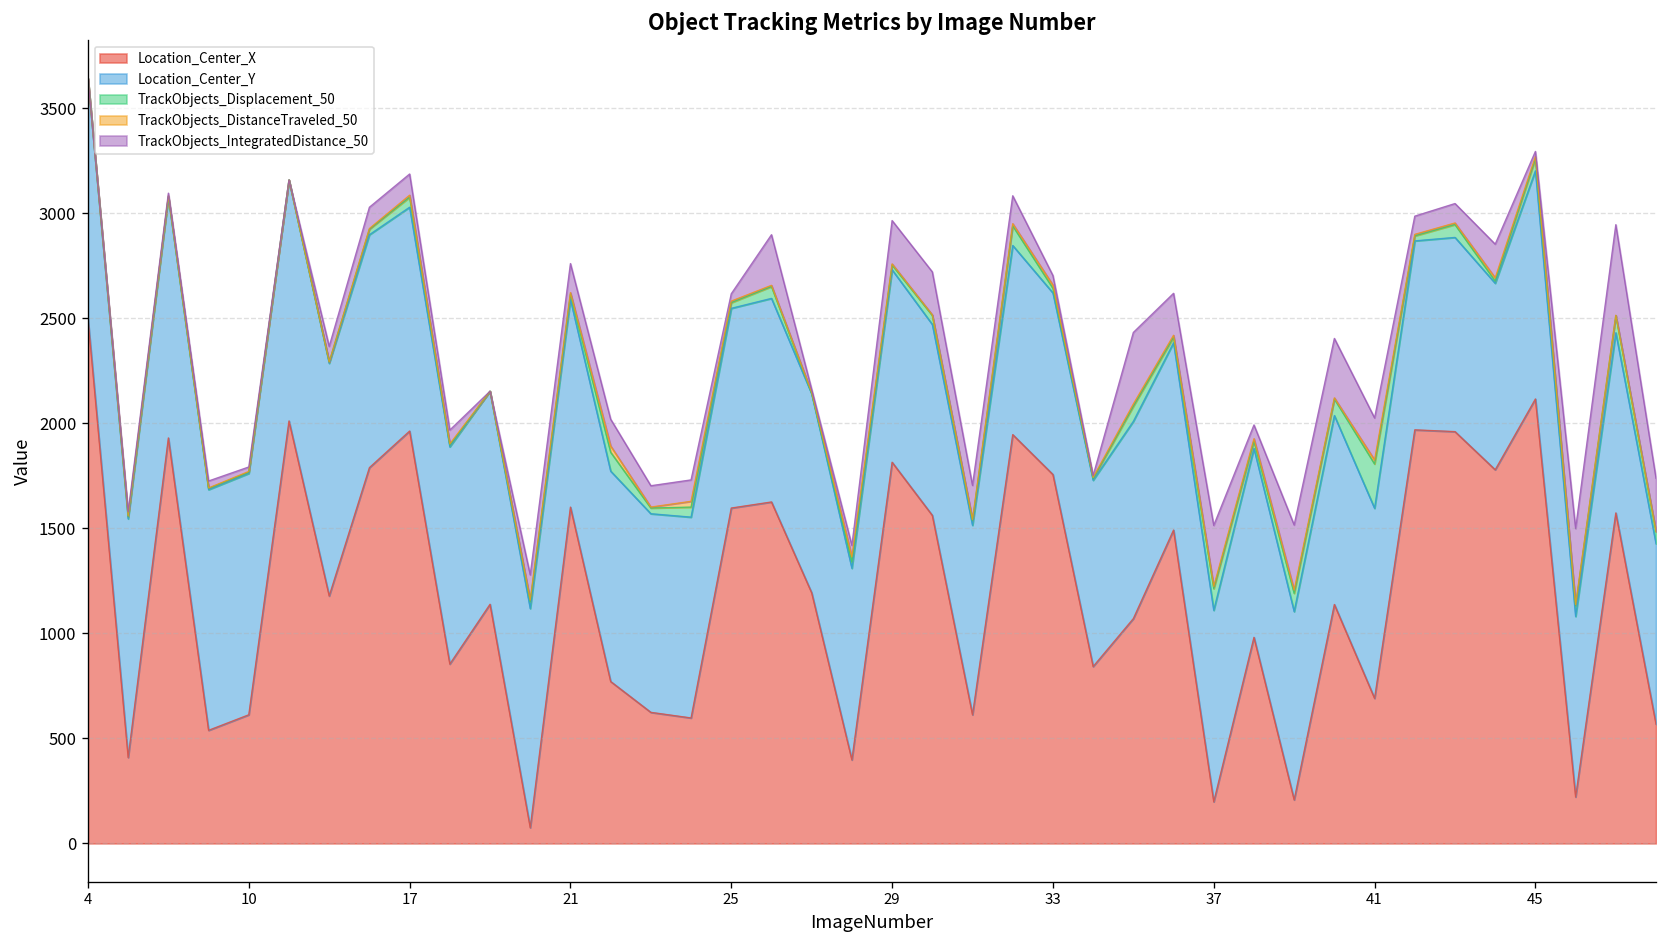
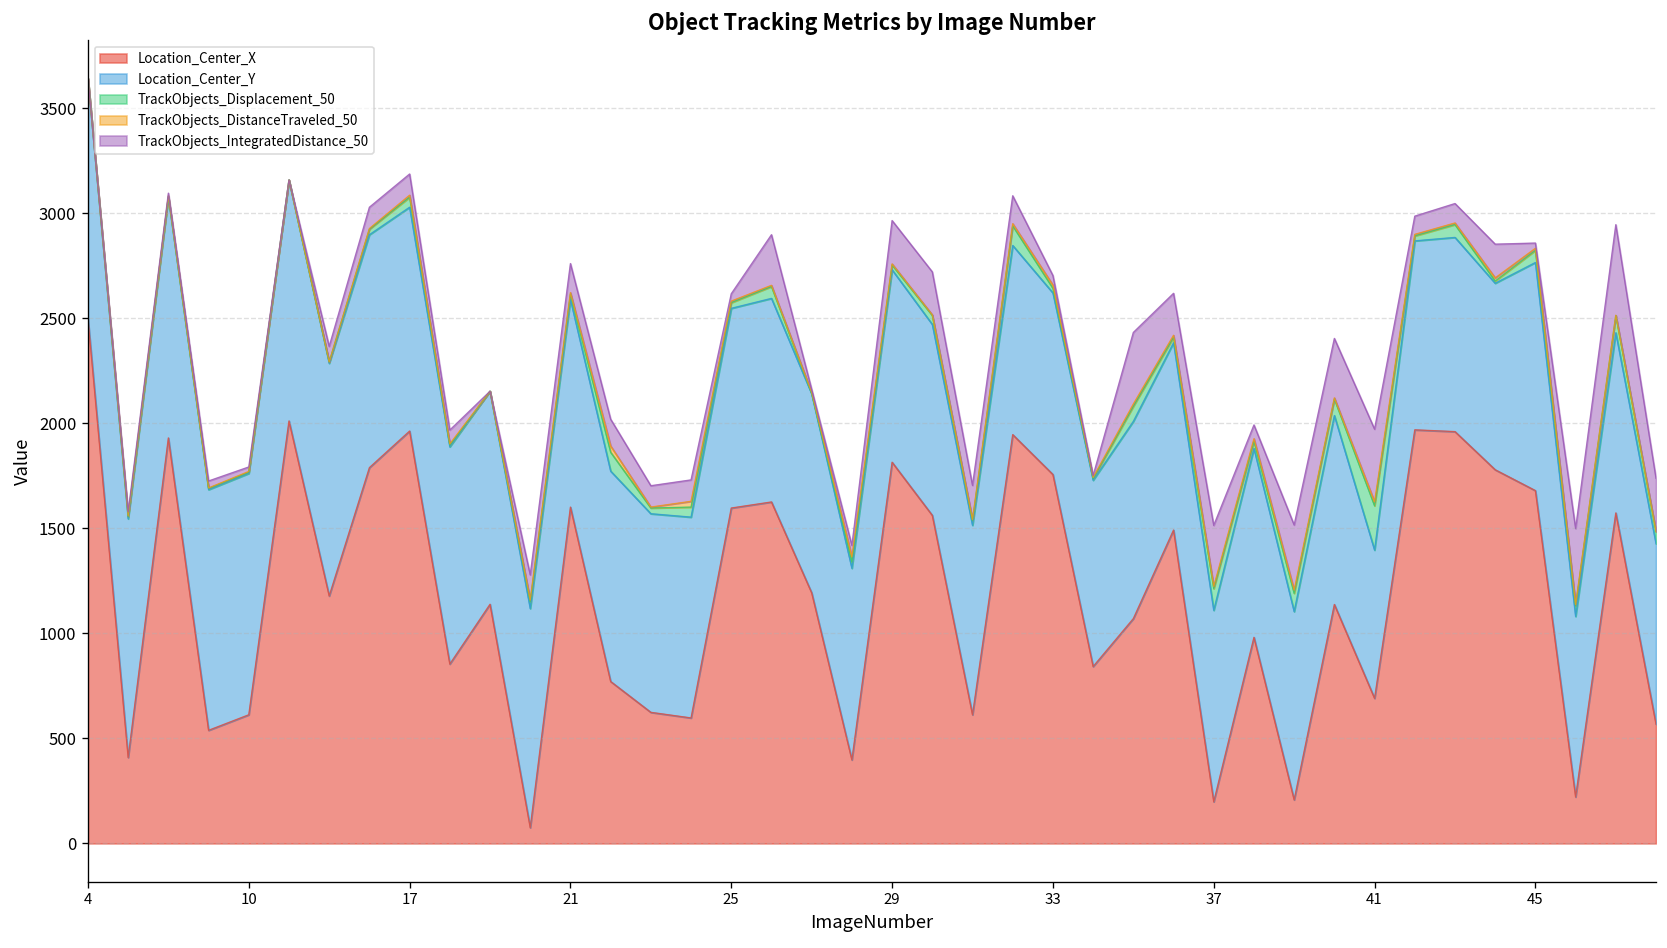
Location_Center_Y, 41: 900 -> 710
TrackObjects_IntegratedDistance_50, 41: 200 -> 350
Location_Center_X, 45: 2120 -> 1680
